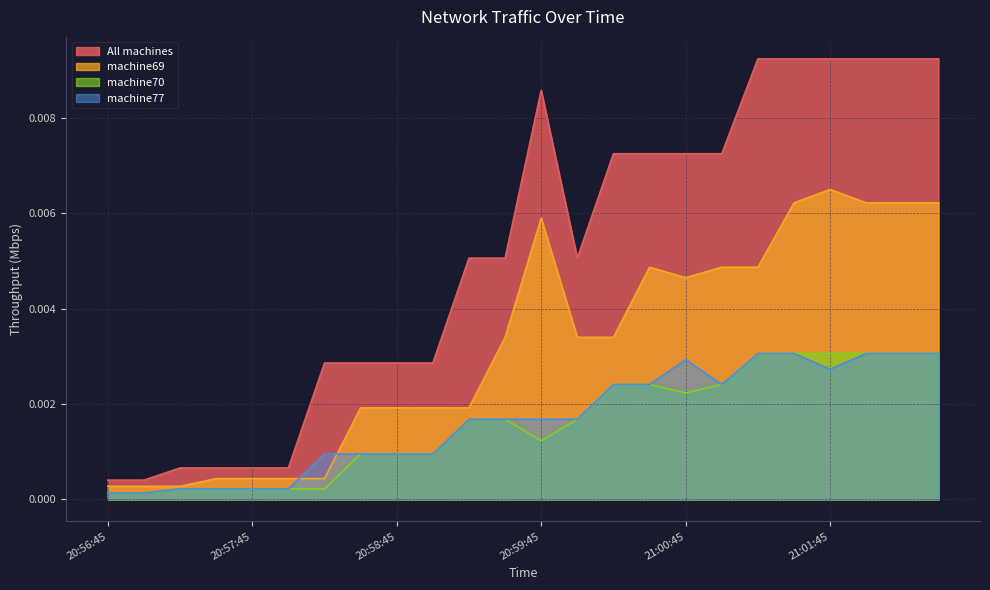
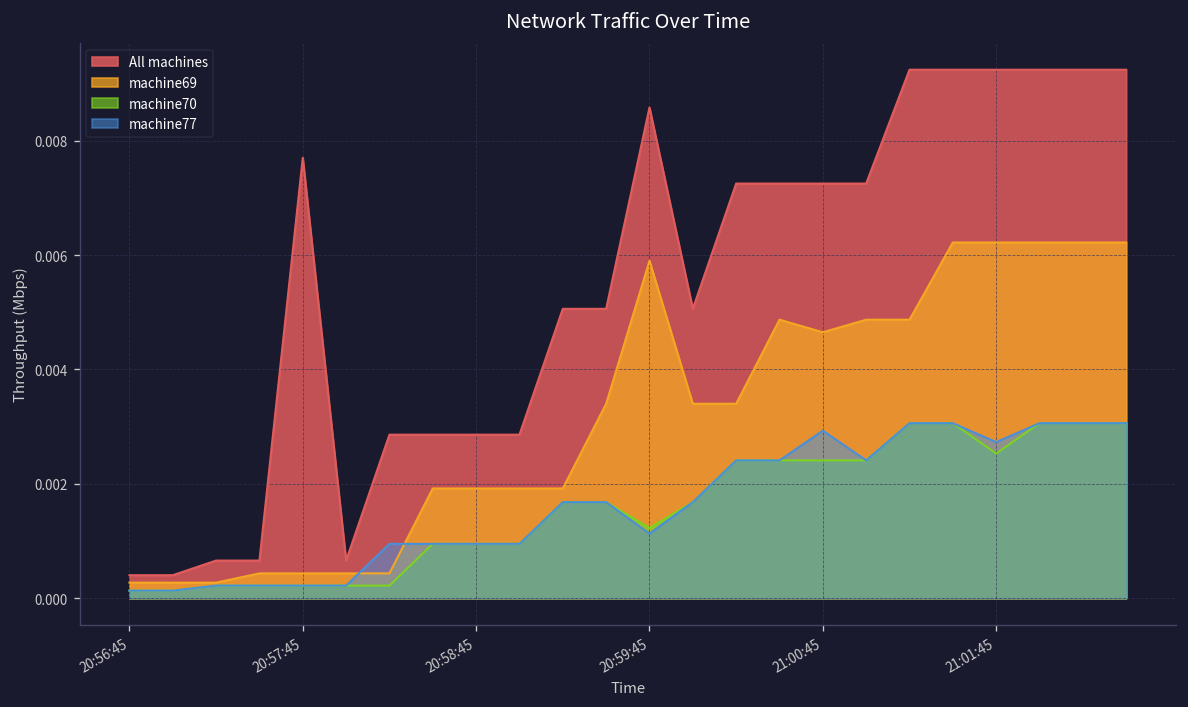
All machines, 20:57:45: 0.0007 -> 0.0077
machine77, 20:59:45: 0.0017 -> 0.0011
machine70, 21:00:45: 0.0022 -> 0.0024
machine69, 21:01:45: 0.0065 -> 0.0062
machine70, 21:01:45: 0.0031 -> 0.0025
